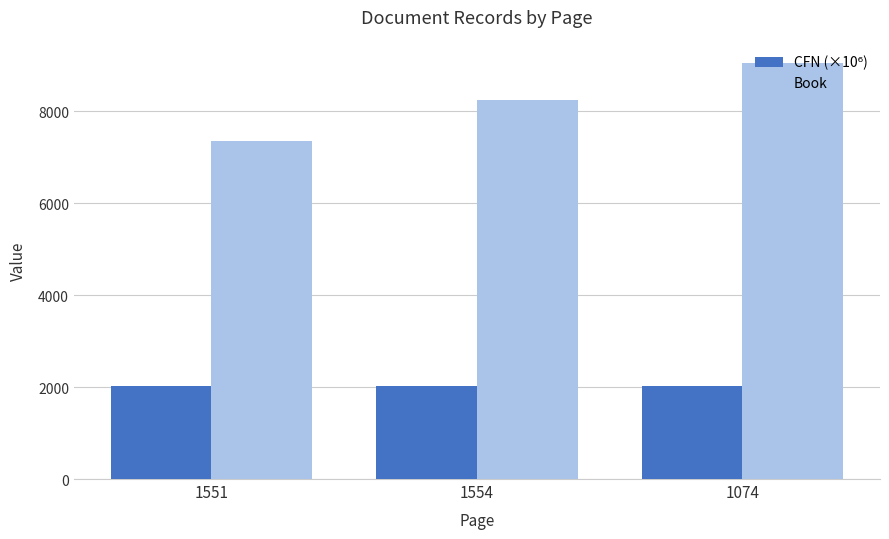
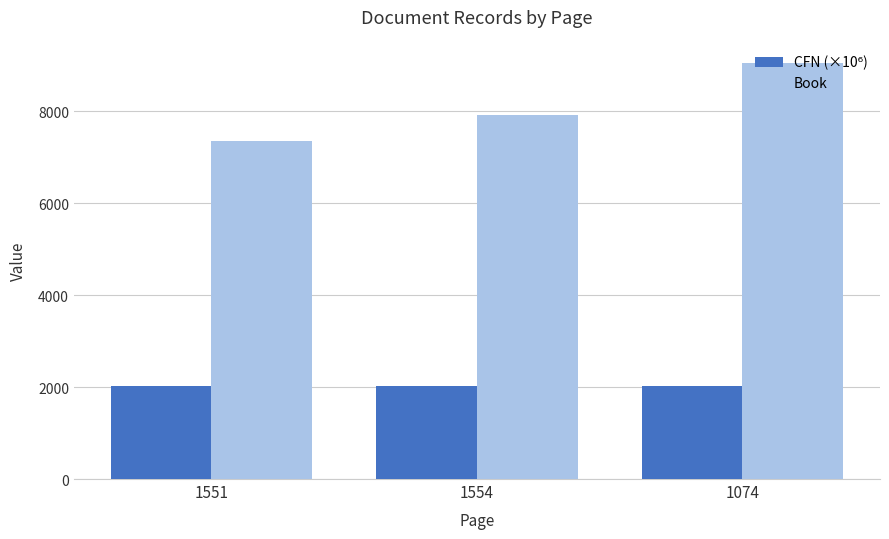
Book, 1554: 8200 -> 7900
